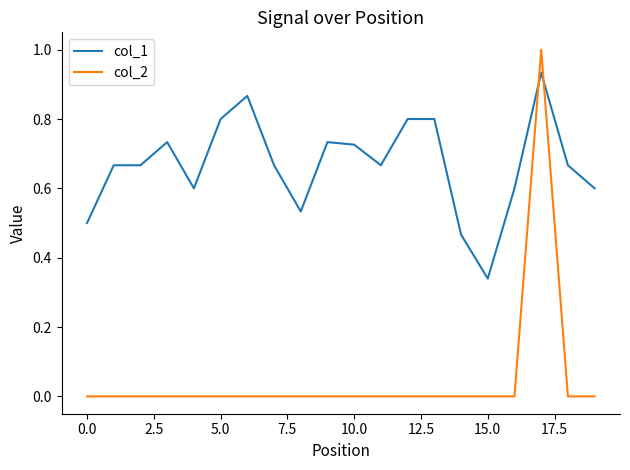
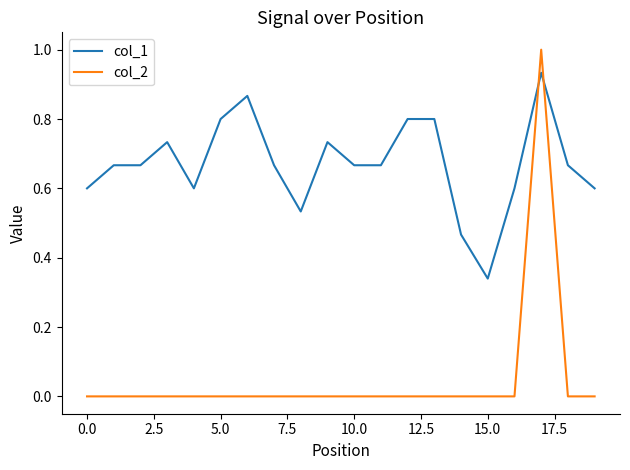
col_1, 0.0: 0.5 -> 0.6
col_1, 10.0: 0.73 -> 0.67
